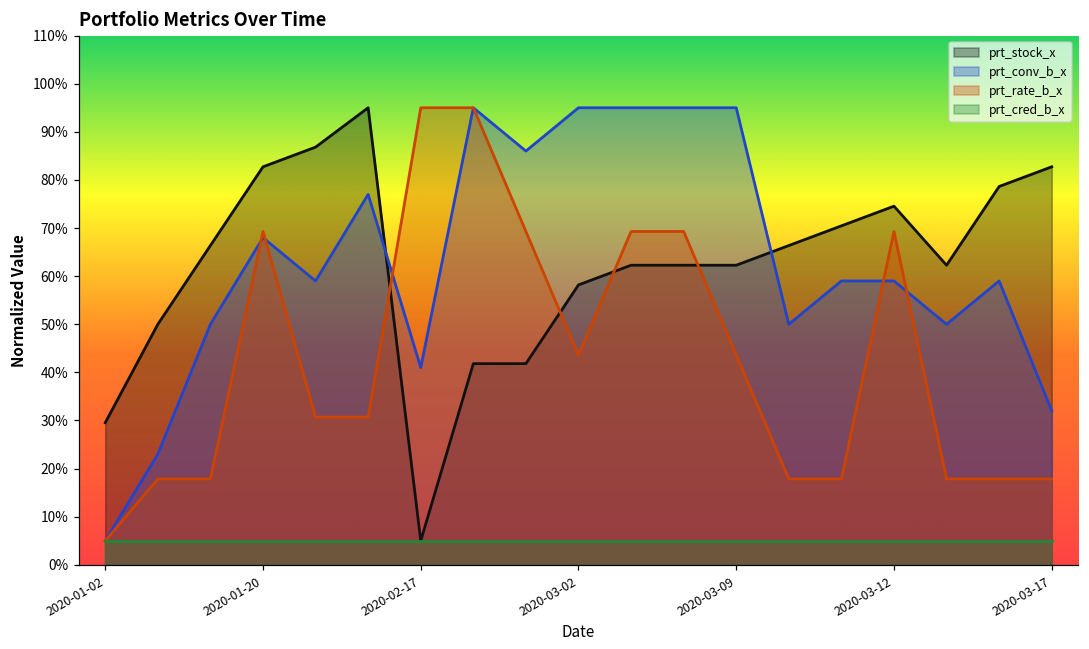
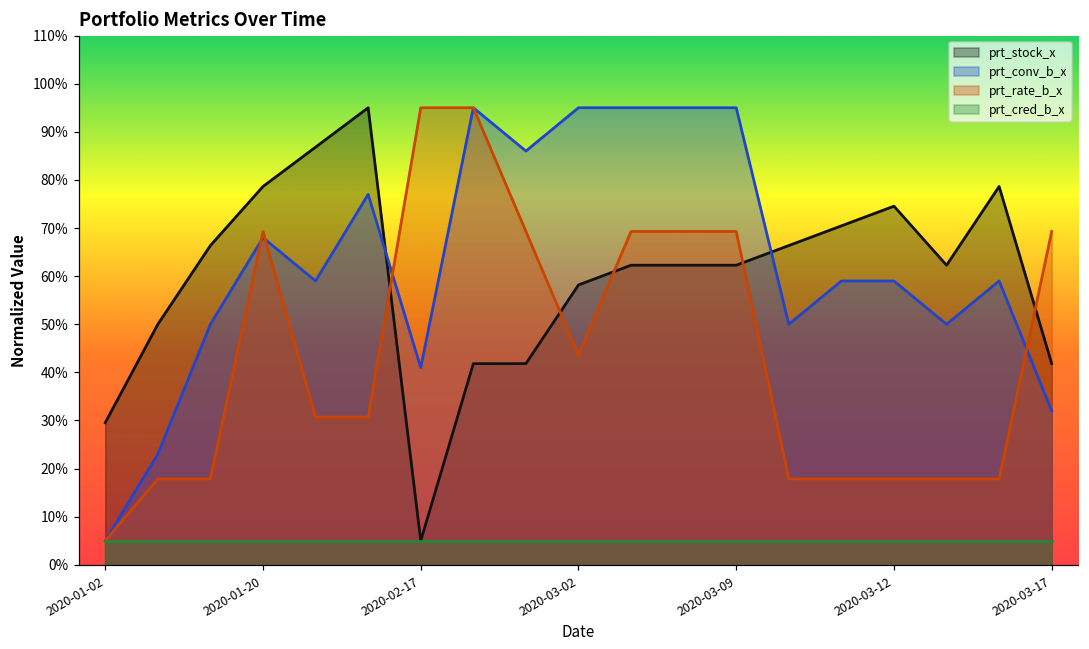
prt_stock_x, 2020-01-20: 83% -> 79%
prt_rate_b_x, 2020-03-09: 44% -> 69%
prt_rate_b_x, 2020-03-12: 69% -> 18%
prt_stock_x, 2020-03-17: 83% -> 42%
prt_rate_b_x, 2020-03-17: 18% -> 69%
